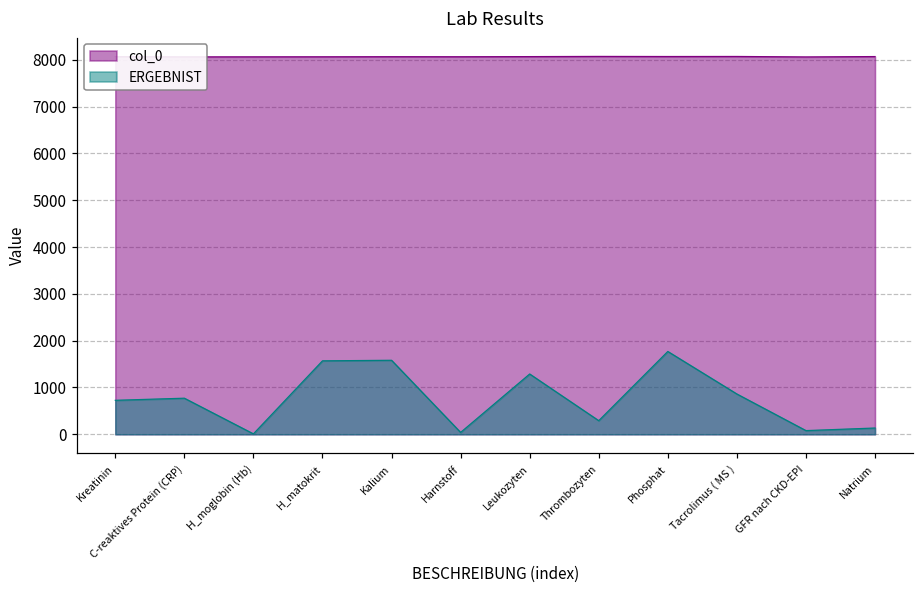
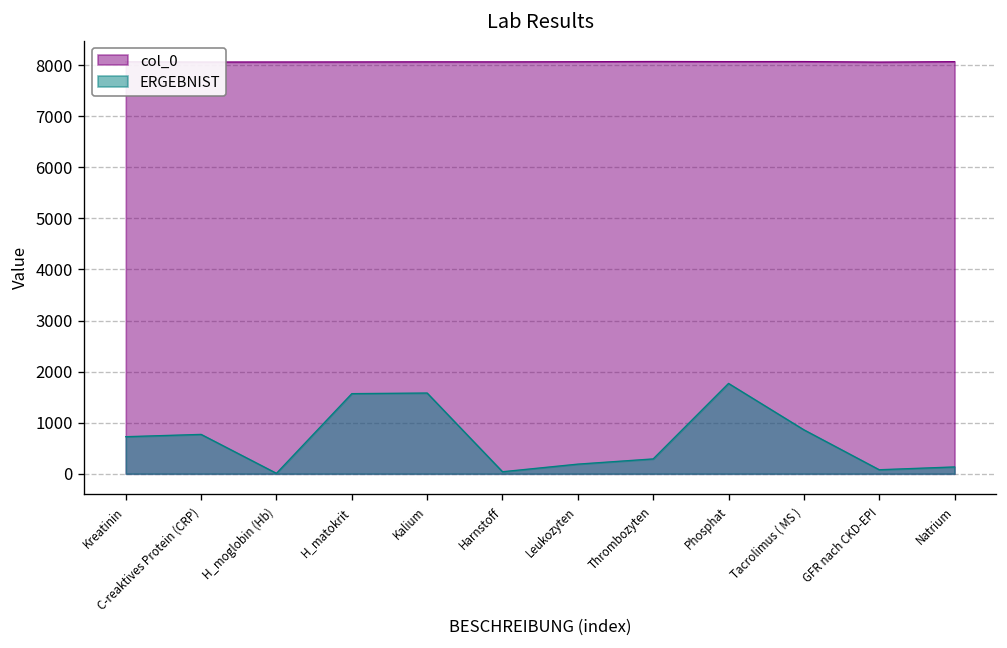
ERGEBNIST, Leukozyten: 1300 -> 200
